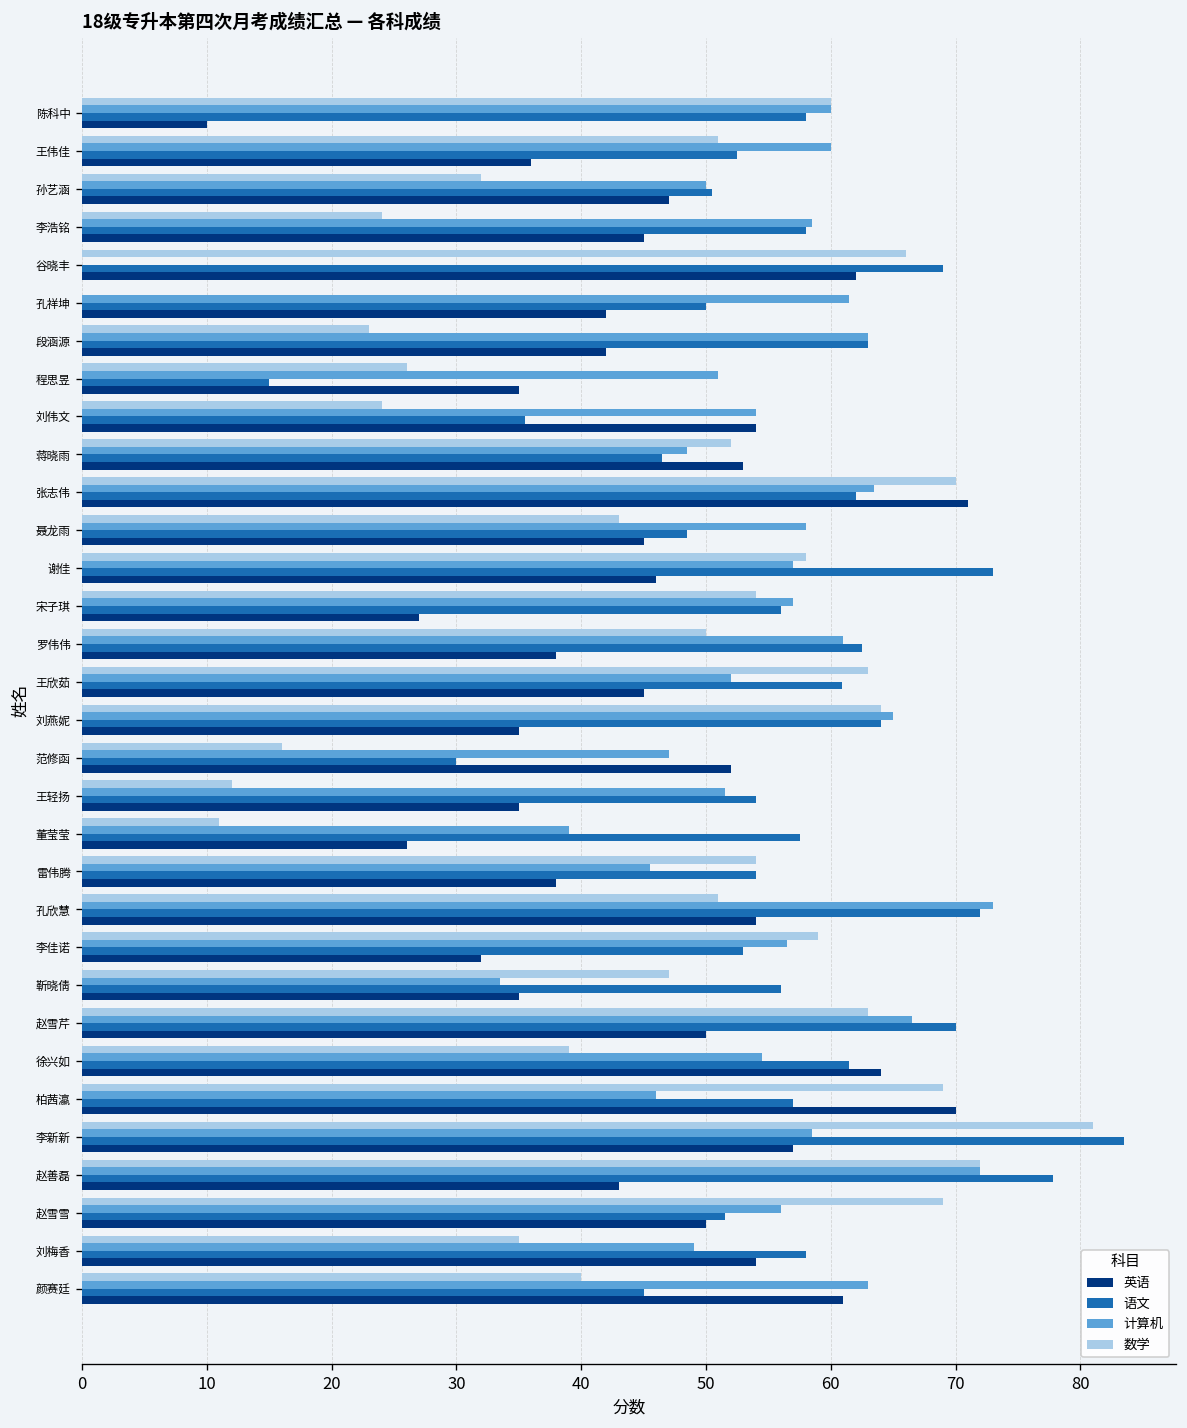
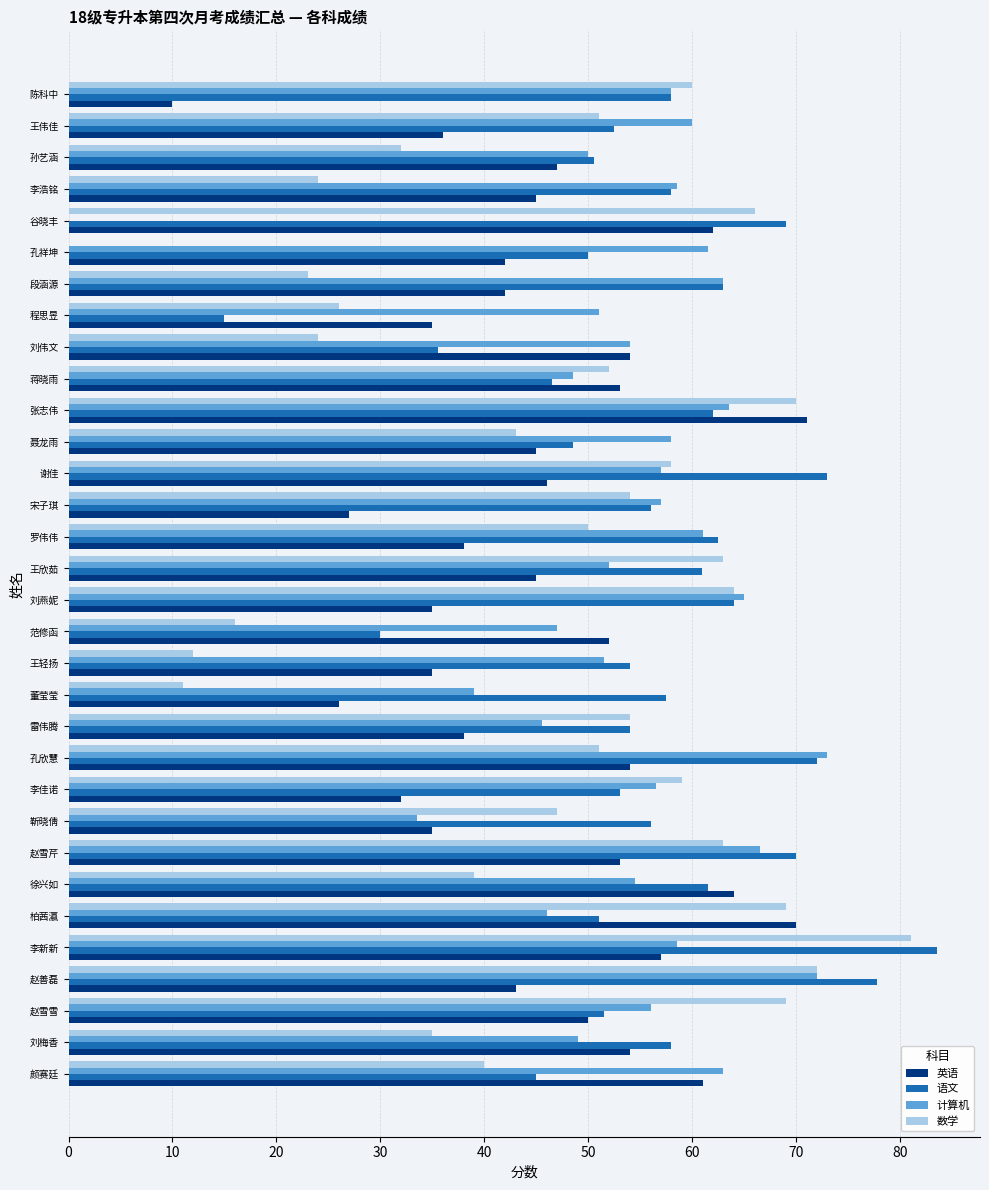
计算机, 陈科中: 60 -> 58
英语, 赵雪芹: 50 -> 53
语文, 柏茜瀛: 57 -> 51
